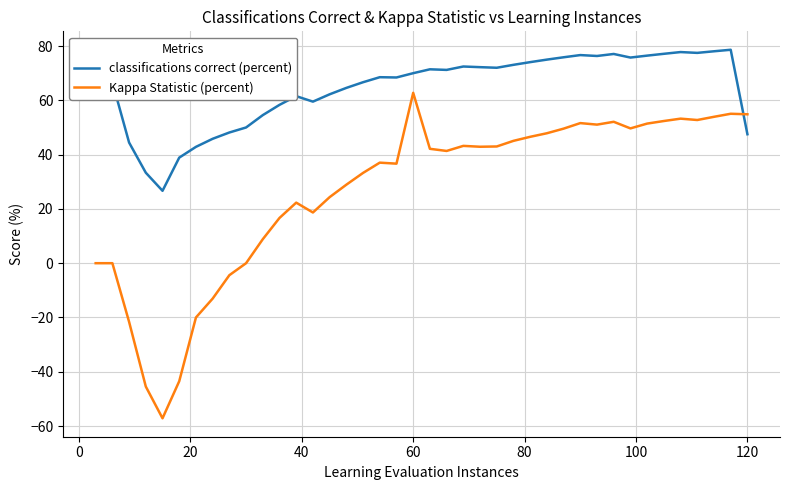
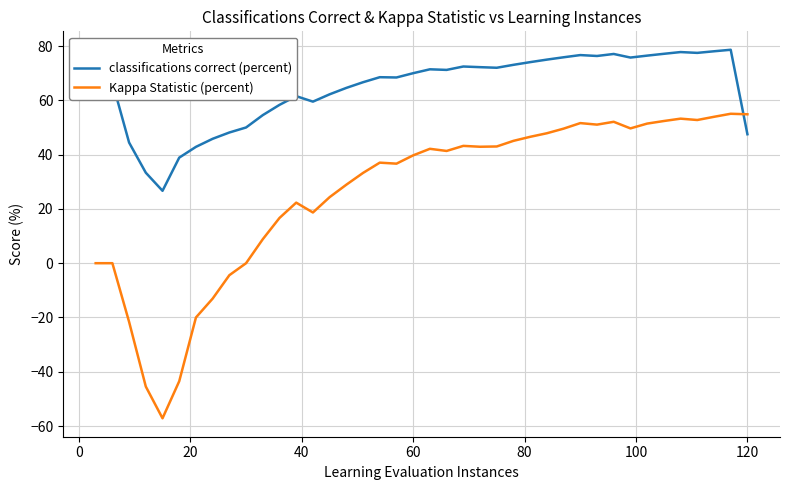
Kappa Statistic (percent), 60: 63 -> 40
